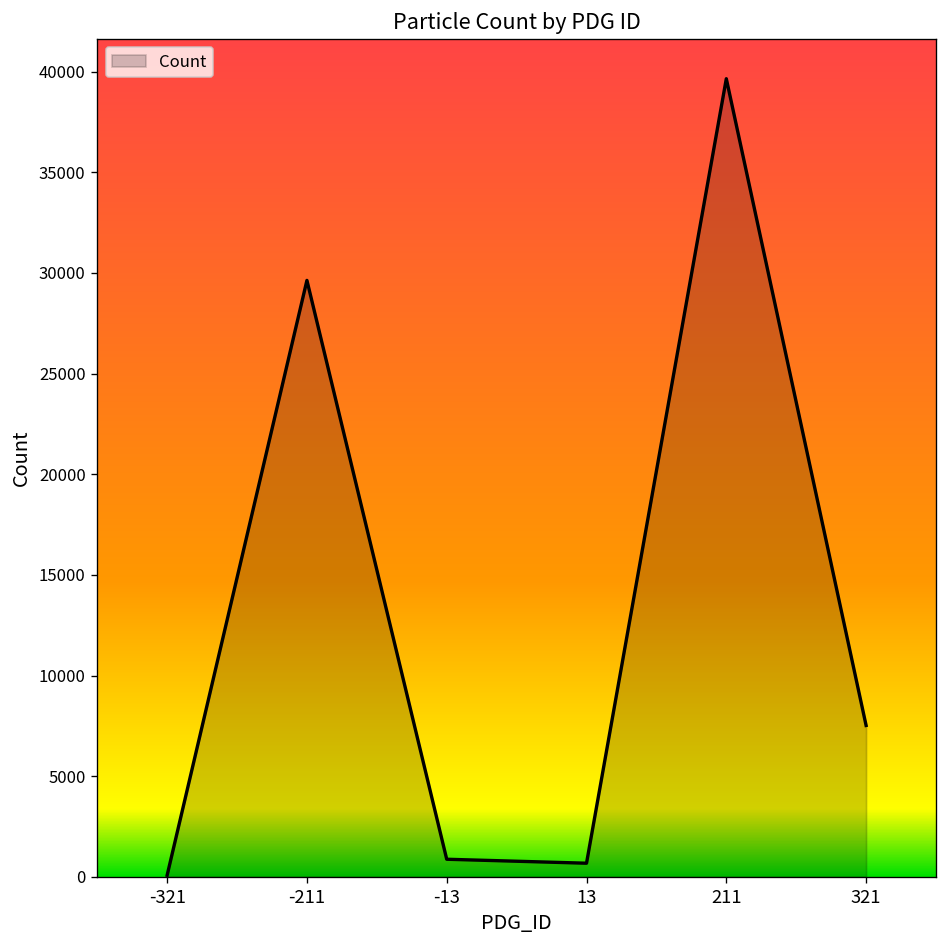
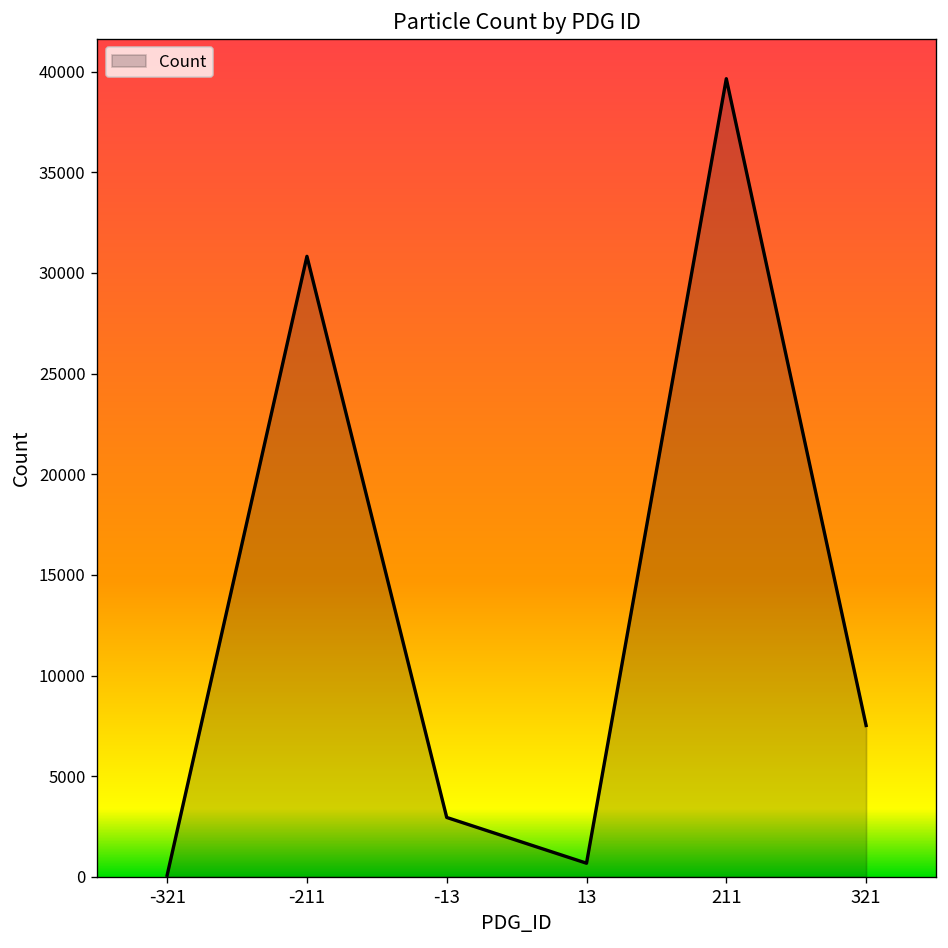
-211: 29600 -> 30800
-13: 900 -> 3000
